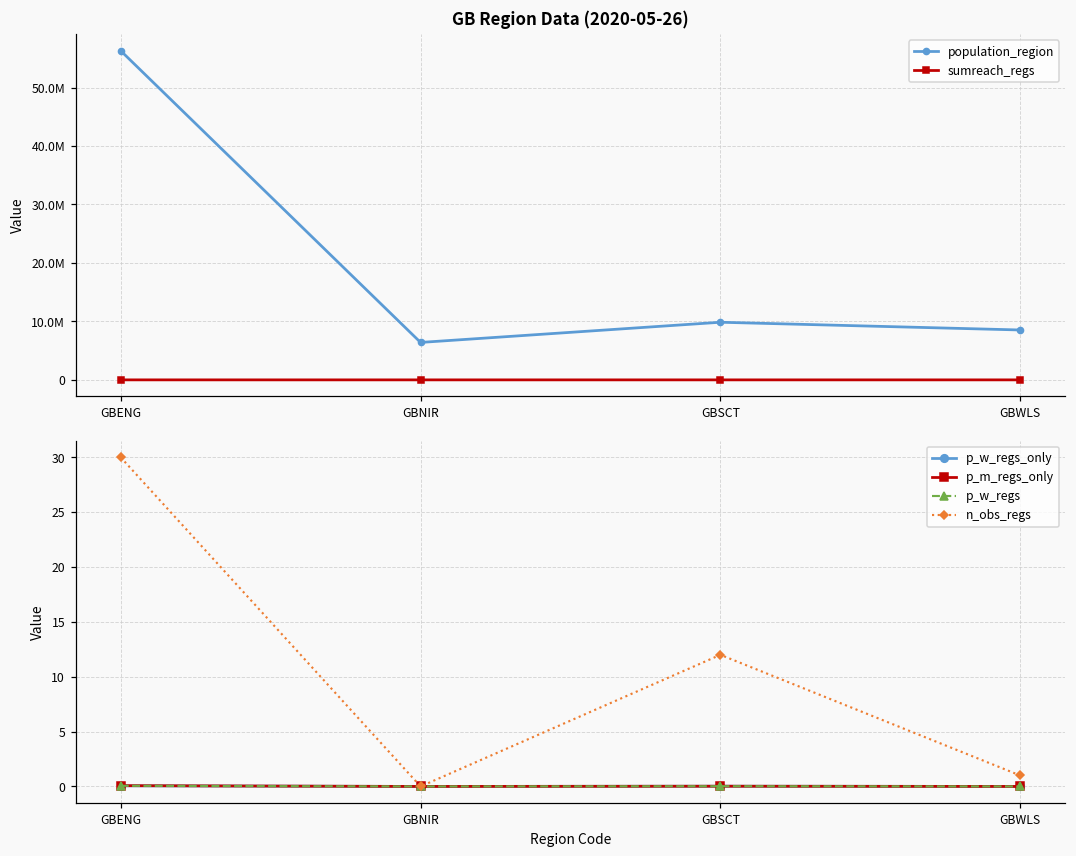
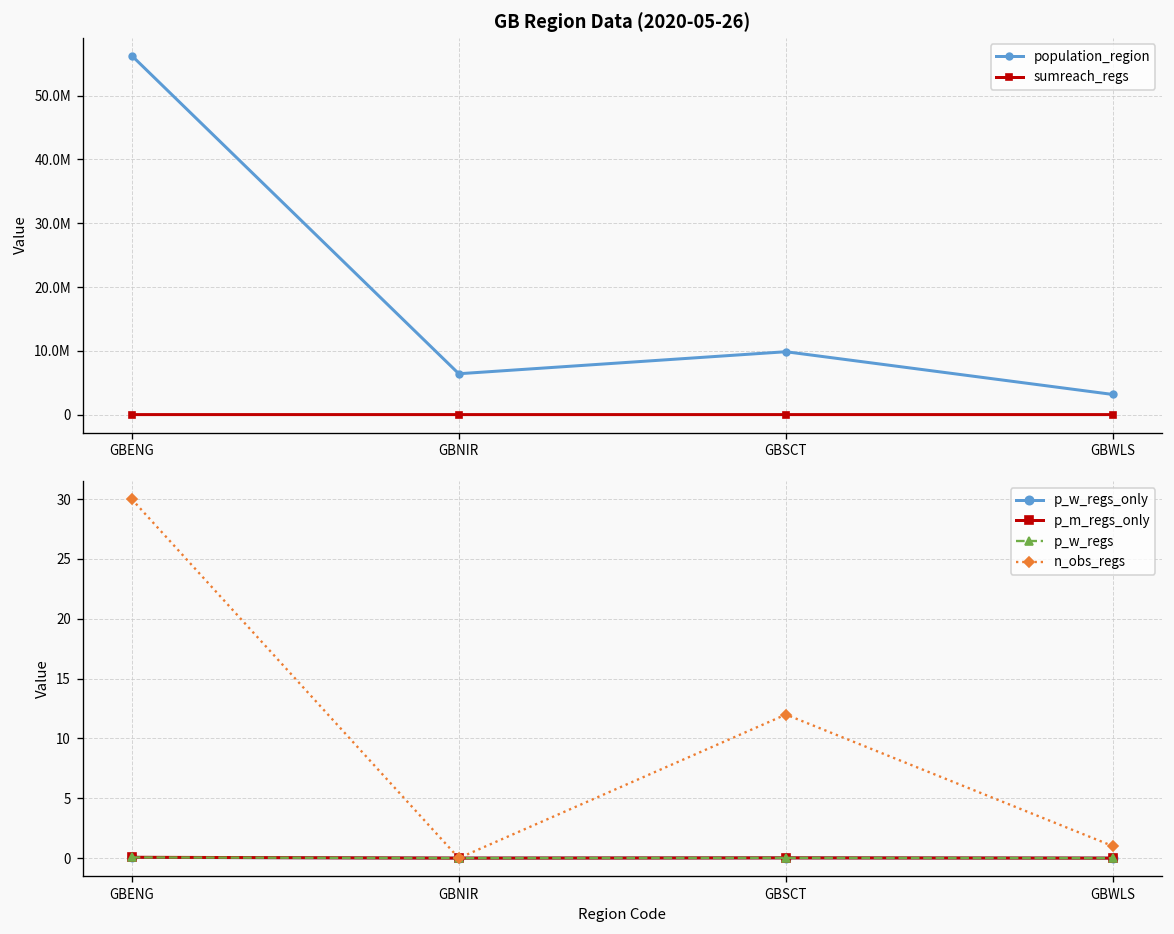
GB Region Data (2020-05-26), population_region, GBWLS: 9000000 -> 3000000
